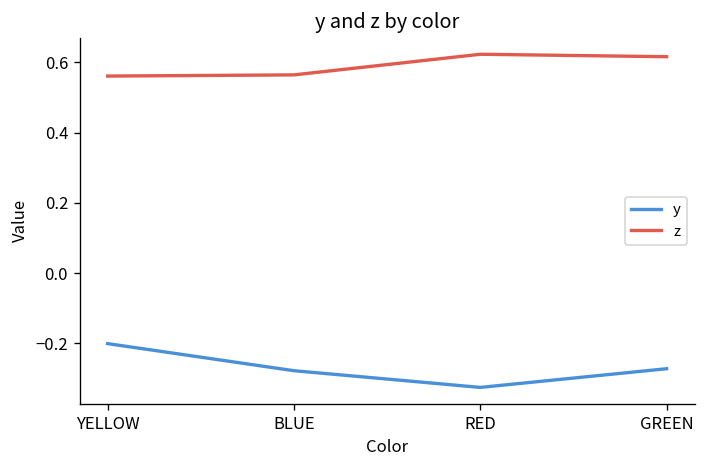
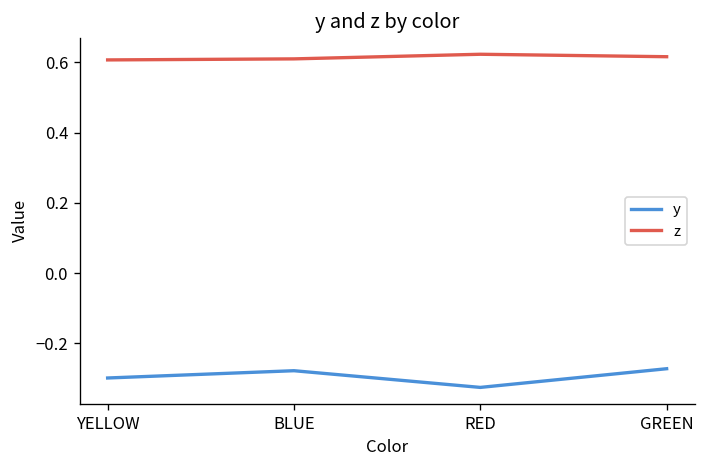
y, YELLOW: -0.20 -> -0.30
z, YELLOW: 0.56 -> 0.61
z, BLUE: 0.56 -> 0.61
